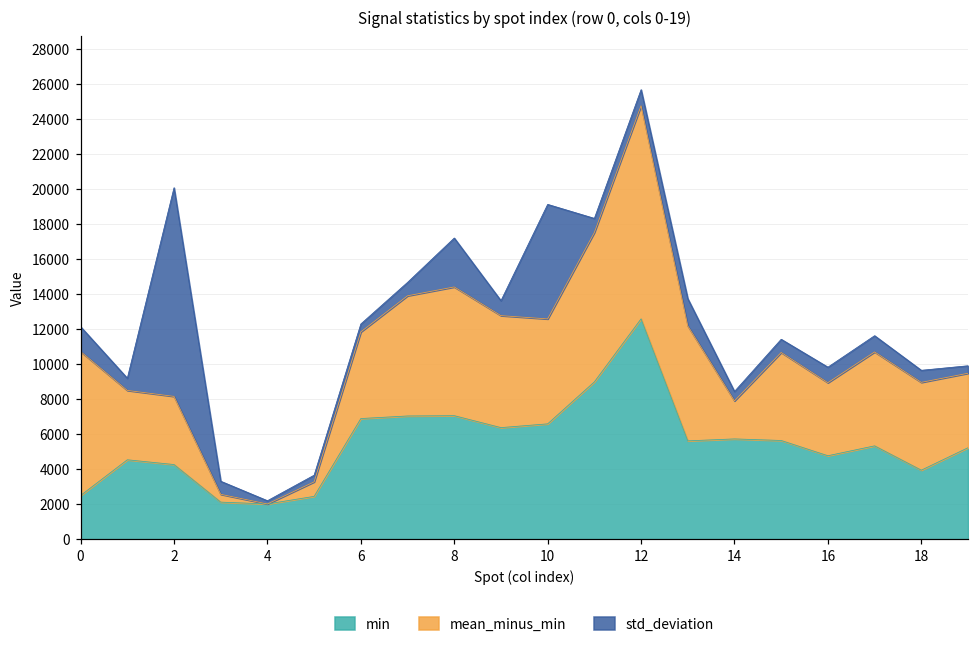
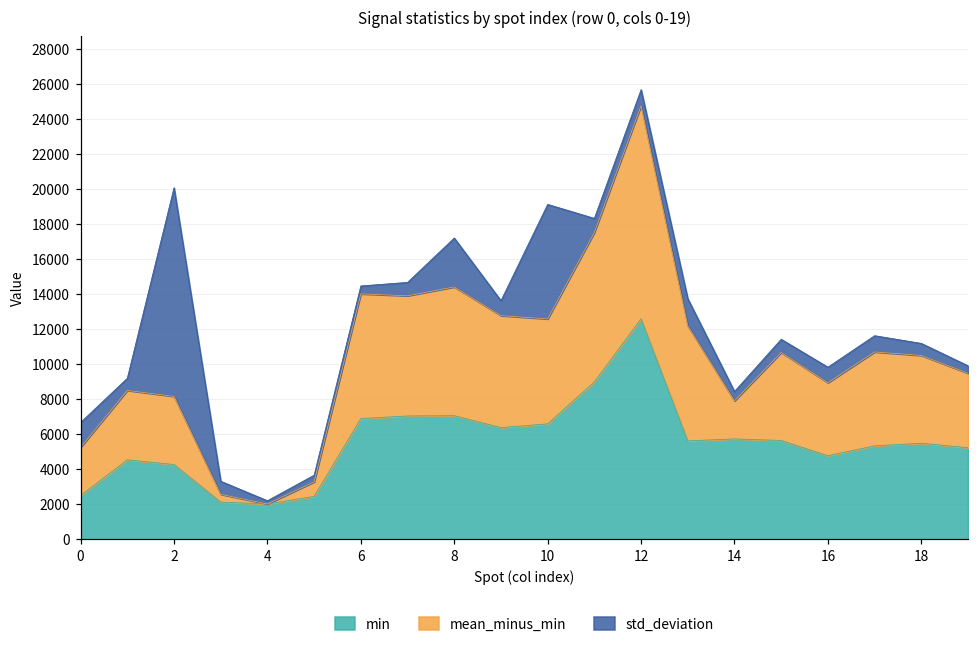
mean_minus_min, 0: 8200 -> 2700
mean_minus_min, 6: 4900 -> 7100
min, 18: 4000 -> 5500
